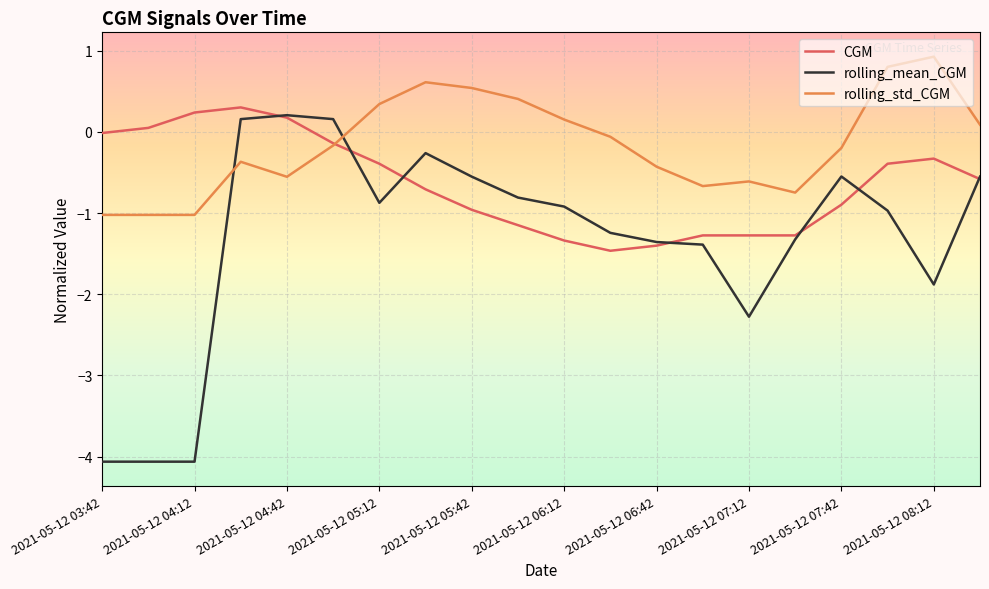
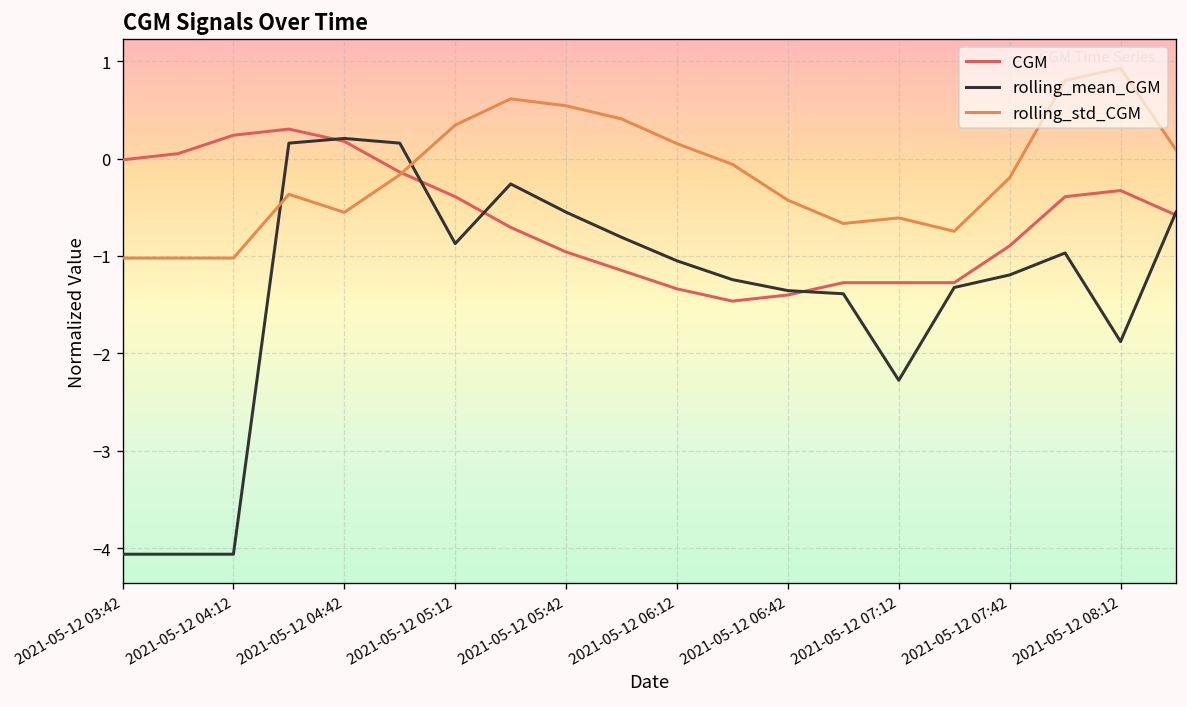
rolling_mean_CGM, 2021-05-12 06:12: -0.9 -> -1.0
rolling_mean_CGM, 2021-05-12 07:42: -0.5 -> -1.2
